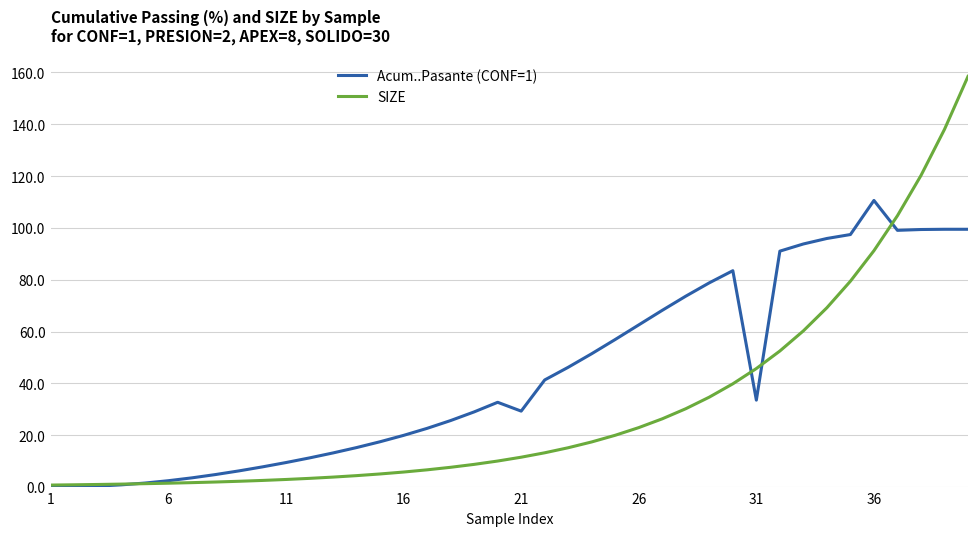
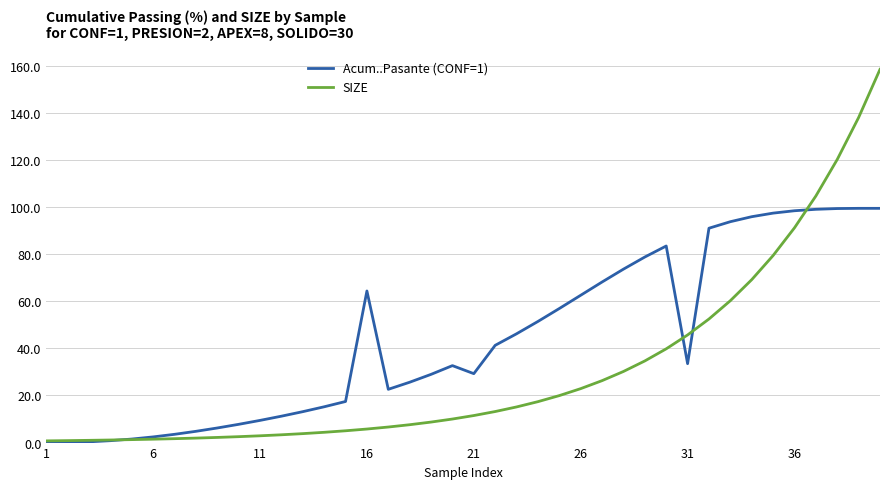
Acum..Pasante (CONF=1), 16: 20 -> 64
Acum..Pasante (CONF=1), 36: 111 -> 98
